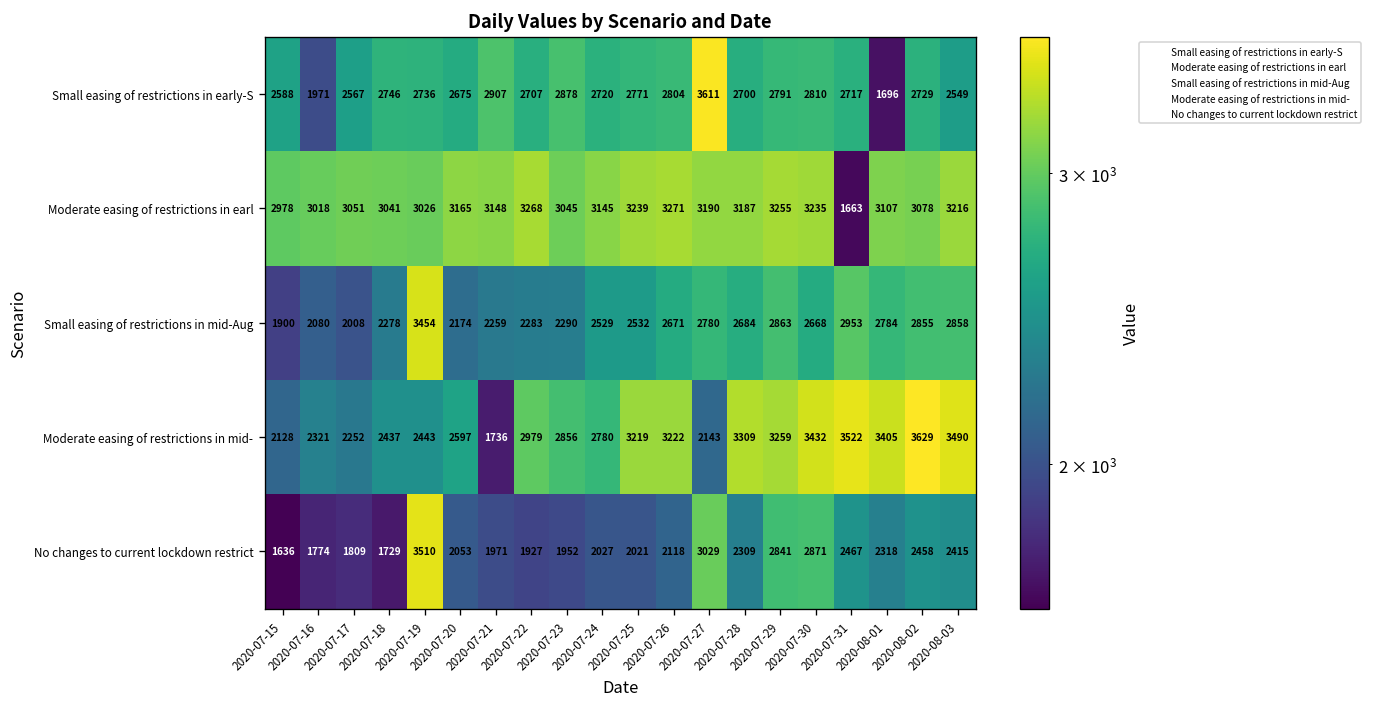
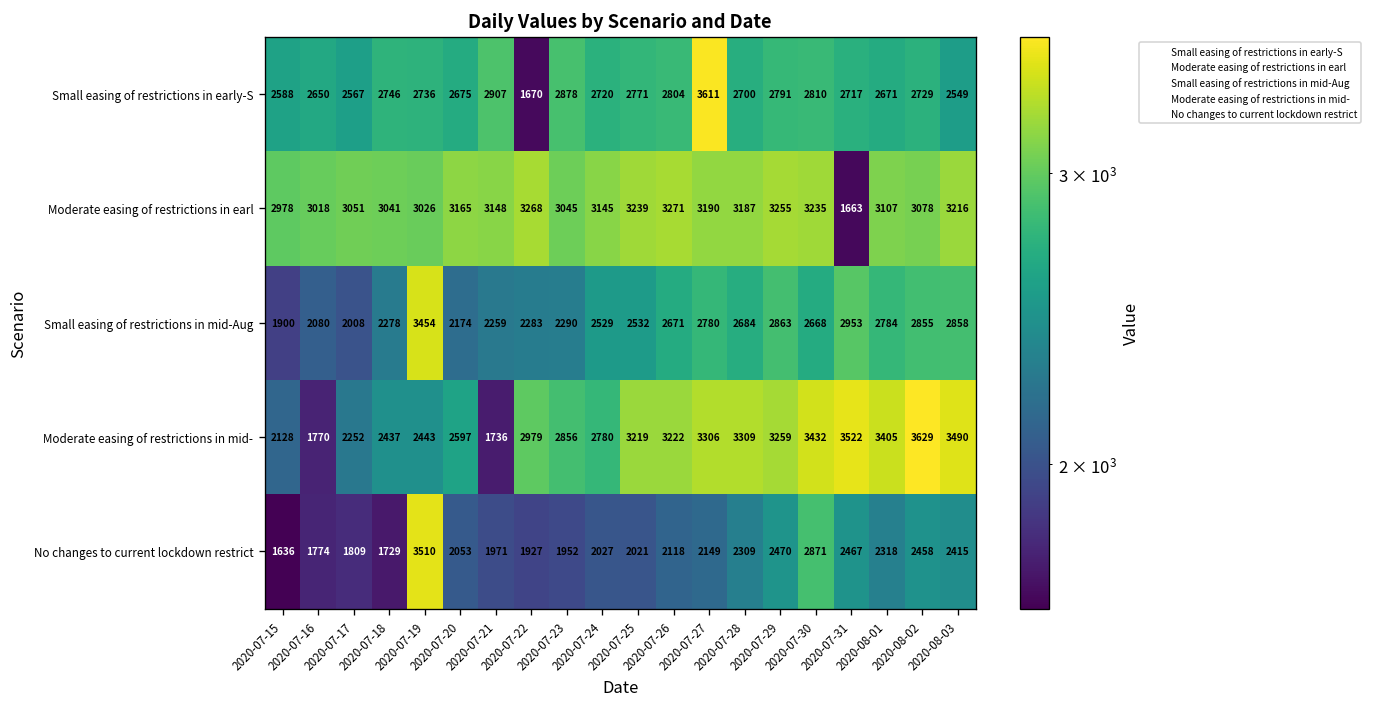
Small easing of restrictions in early-S, 2020-07-16: 1971 -> 2650
Small easing of restrictions in early-S, 2020-07-22: 2707 -> 1670
Small easing of restrictions in early-S, 2020-08-01: 1696 -> 2671
Moderate easing of restrictions in mid-, 2020-07-16: 2321 -> 1770
Moderate easing of restrictions in mid-, 2020-07-27: 2143 -> 3306
No changes to current lockdown restrict, 2020-07-27: 3029 -> 2149
No changes to current lockdown restrict, 2020-07-29: 2841 -> 2470
